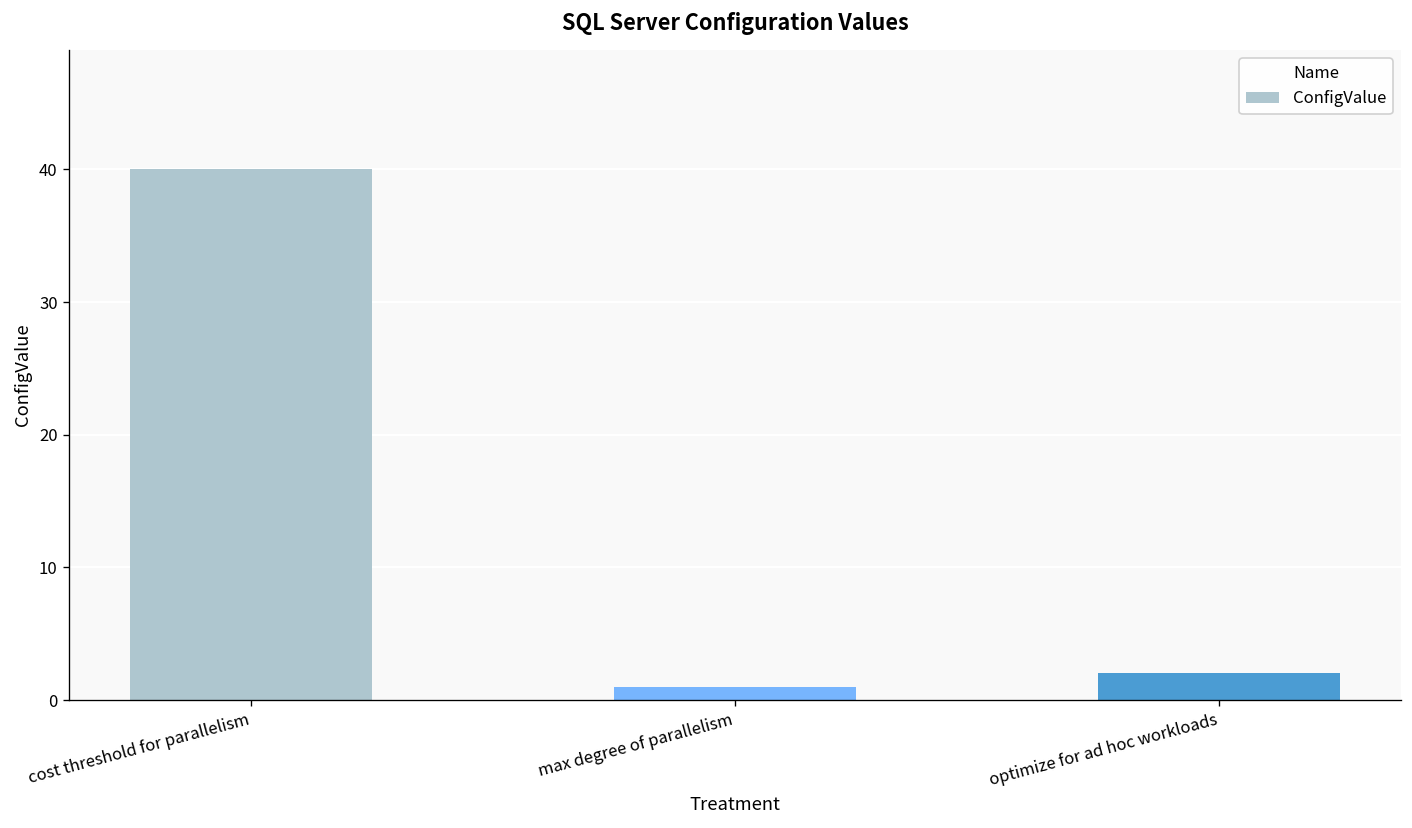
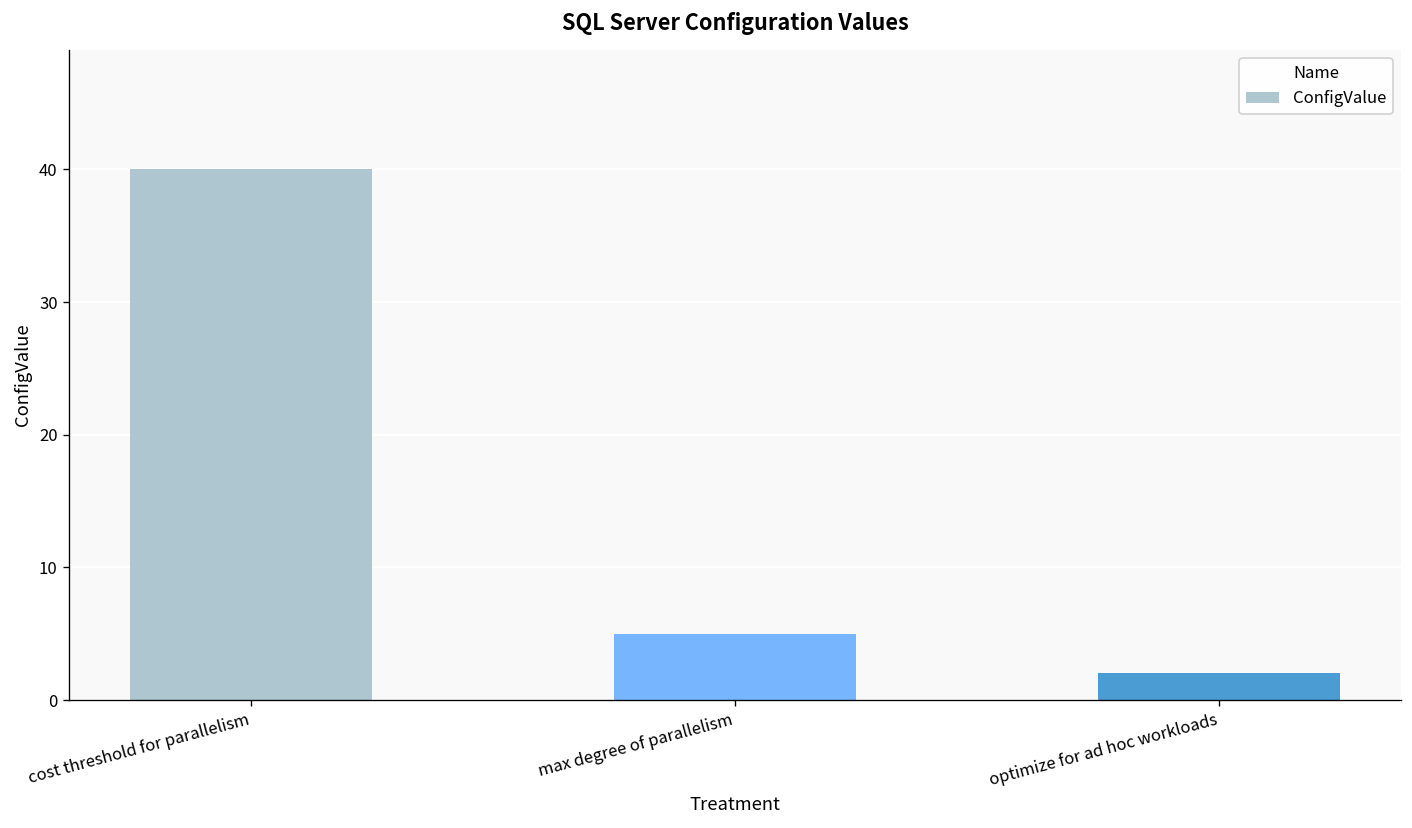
max degree of parallelism: 1 -> 5
